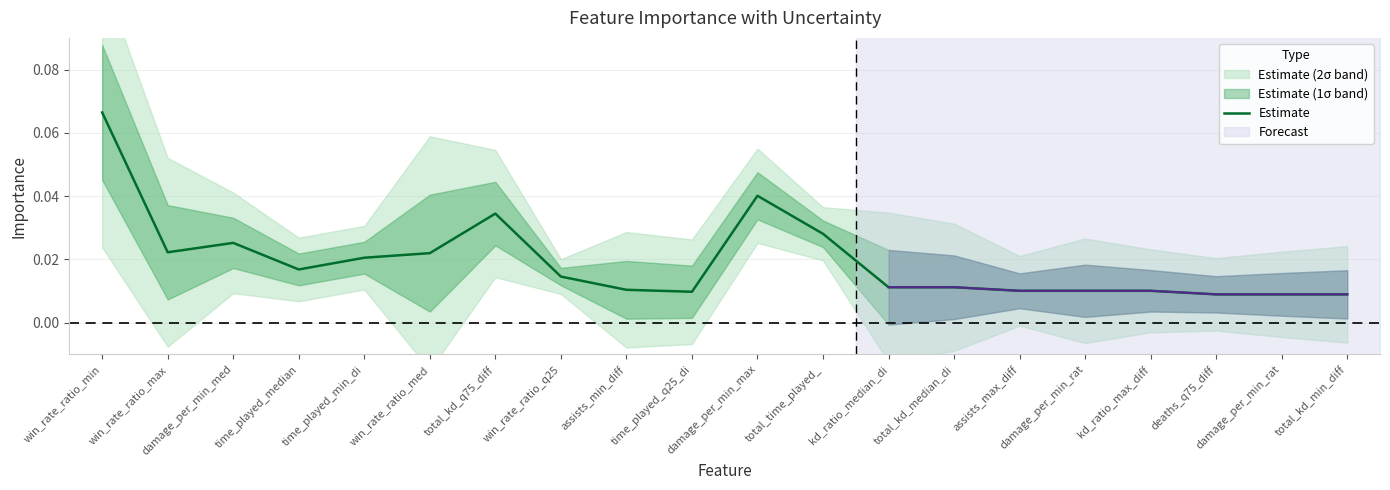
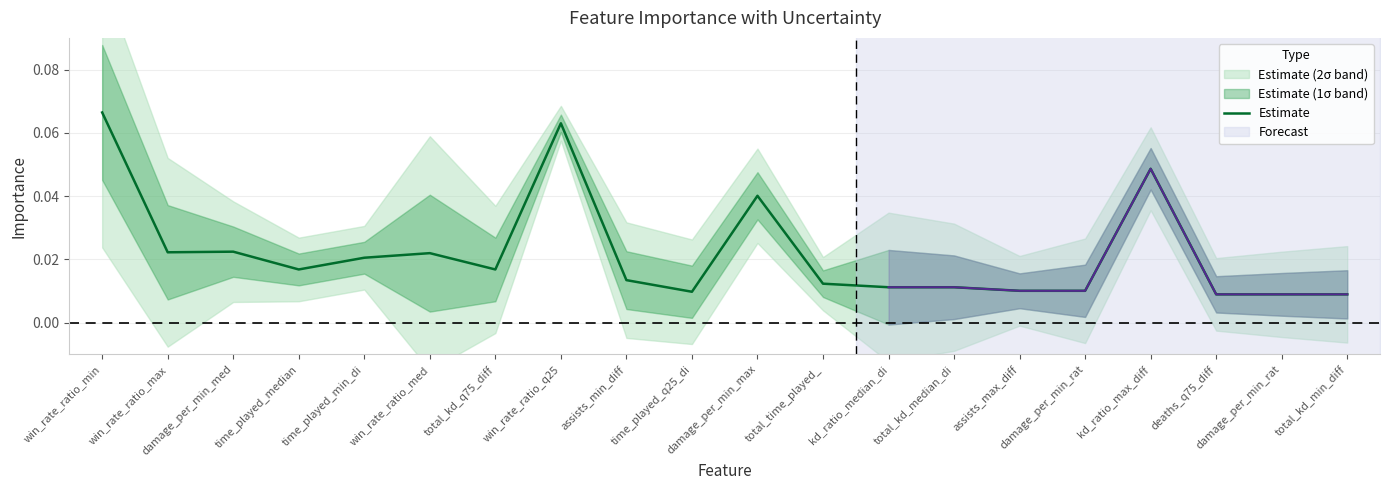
Estimate, damage_per_min_med: 0.025 -> 0.022
Estimate, total_kd_q75_diff: 0.034 -> 0.017
Estimate, win_rate_ratio_q25: 0.015 -> 0.063
Estimate, assists_min_diff: 0.010 -> 0.013
Estimate, total_time_played_: 0.028 -> 0.012
Estimate, kd_ratio_max_diff: 0.010 -> 0.049
